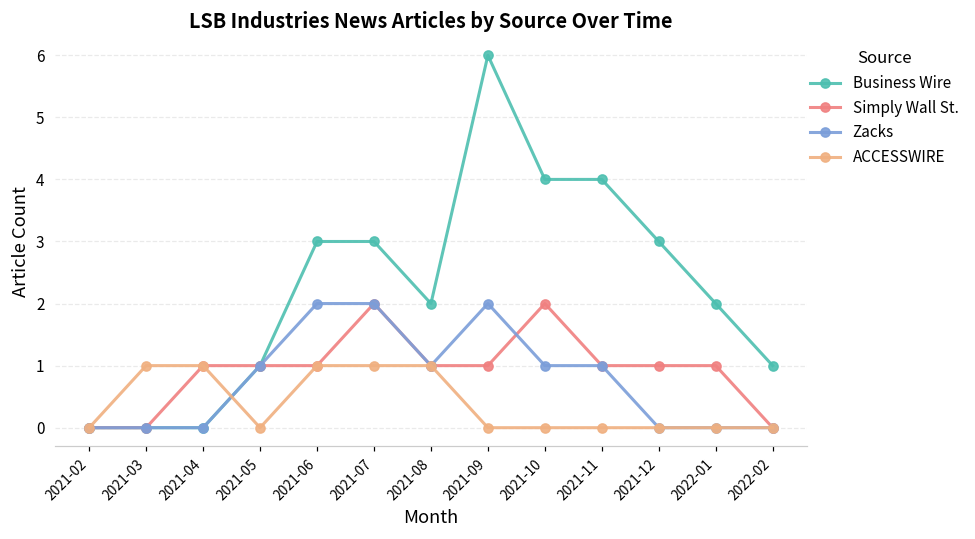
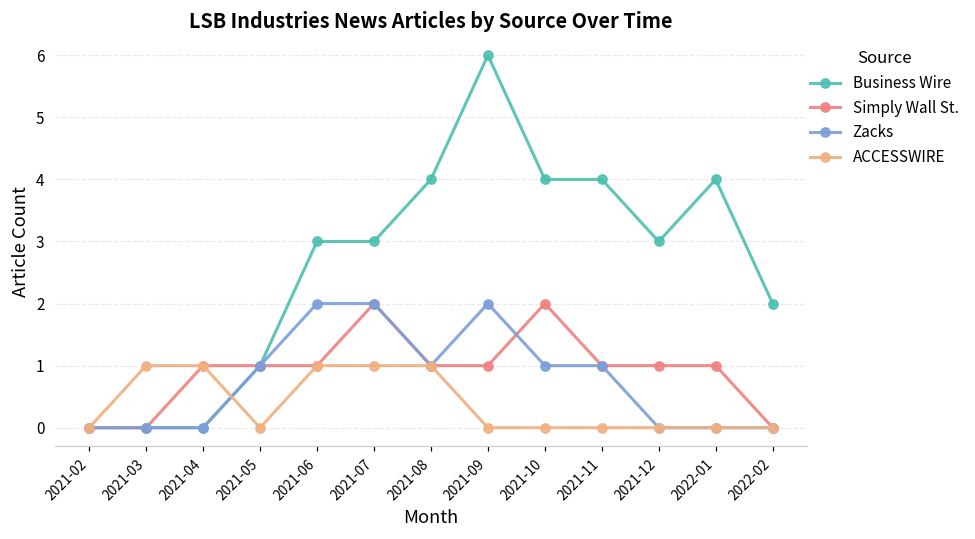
Business Wire, 2021-08: 2 -> 4
Business Wire, 2022-01: 2 -> 4
Business Wire, 2022-02: 1 -> 2
